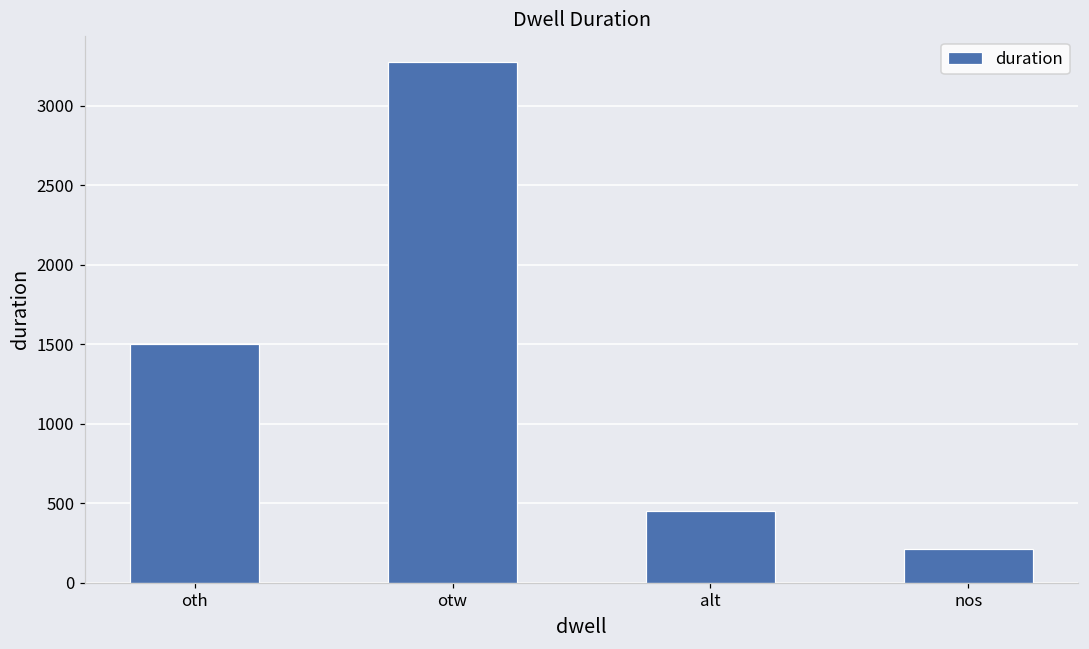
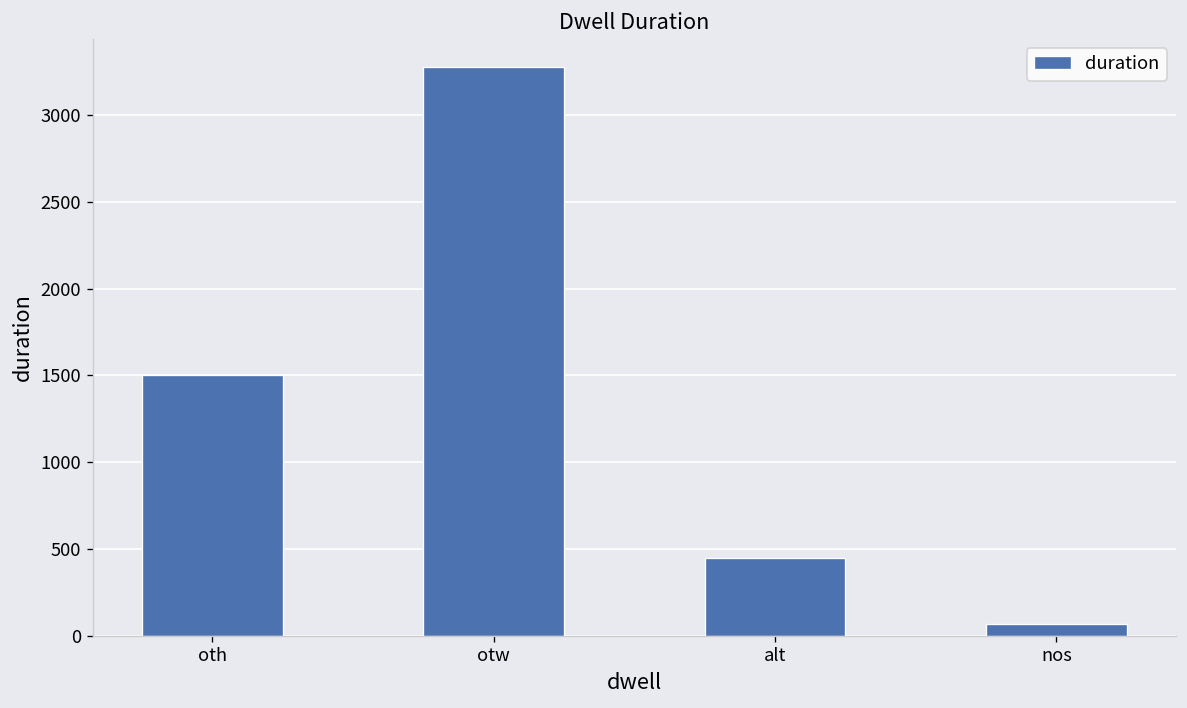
nos: 210 -> 70
